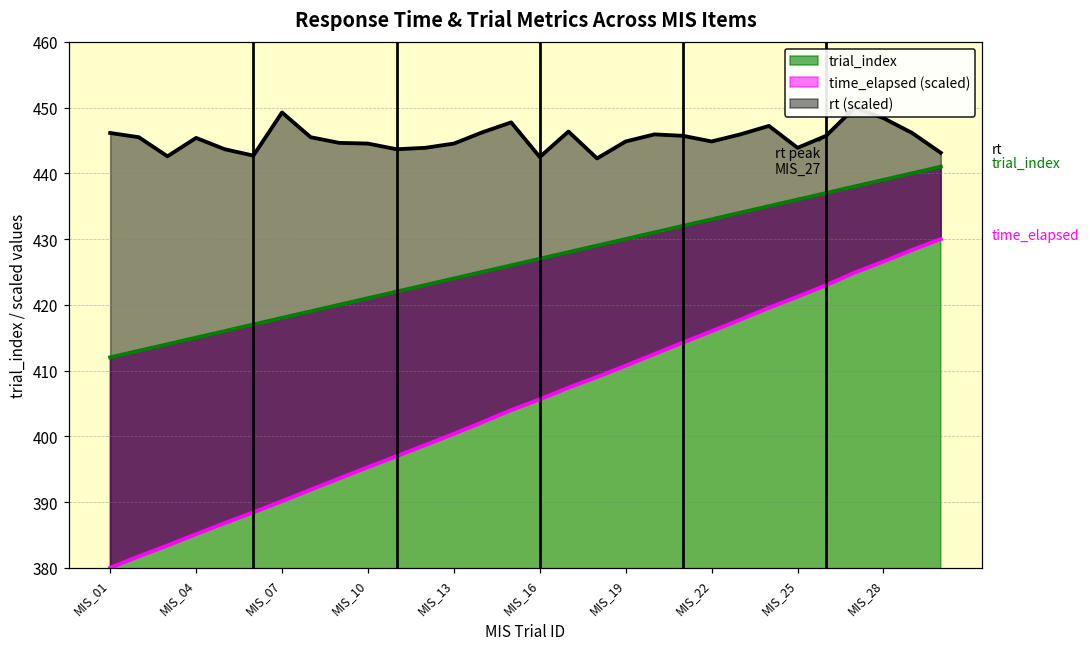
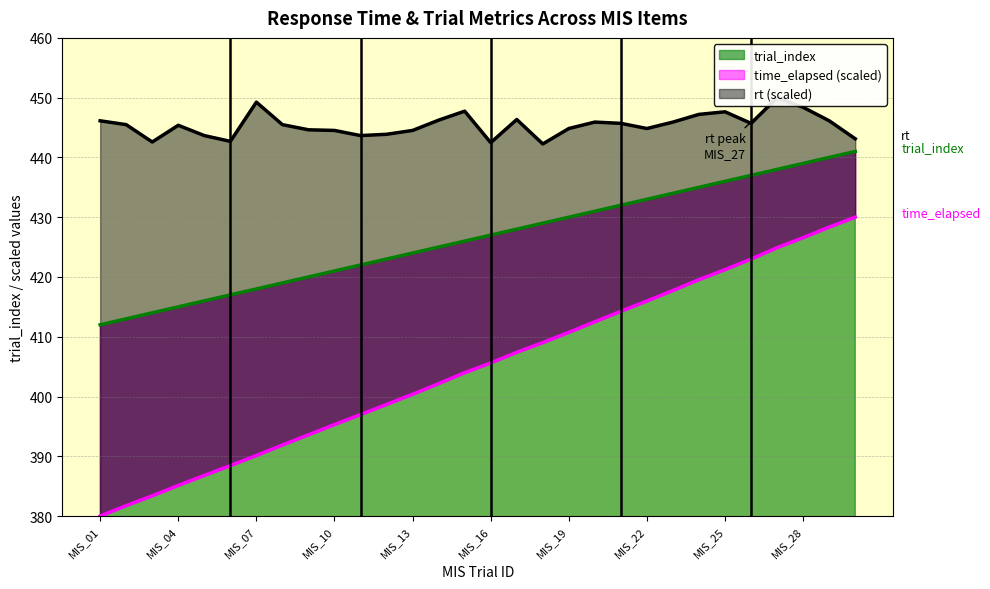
rt (scaled), MIS_25: 444 -> 448
